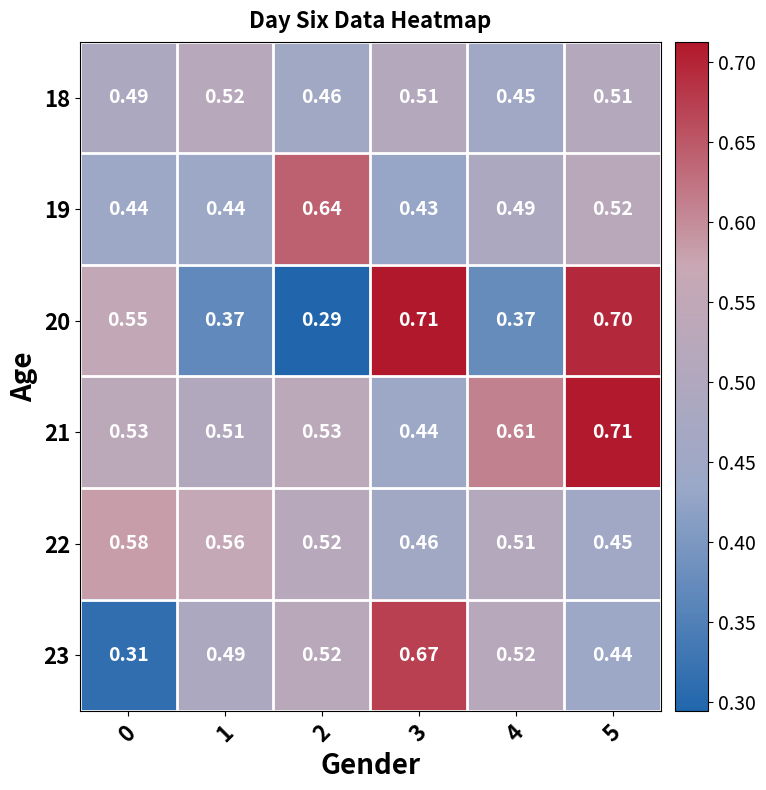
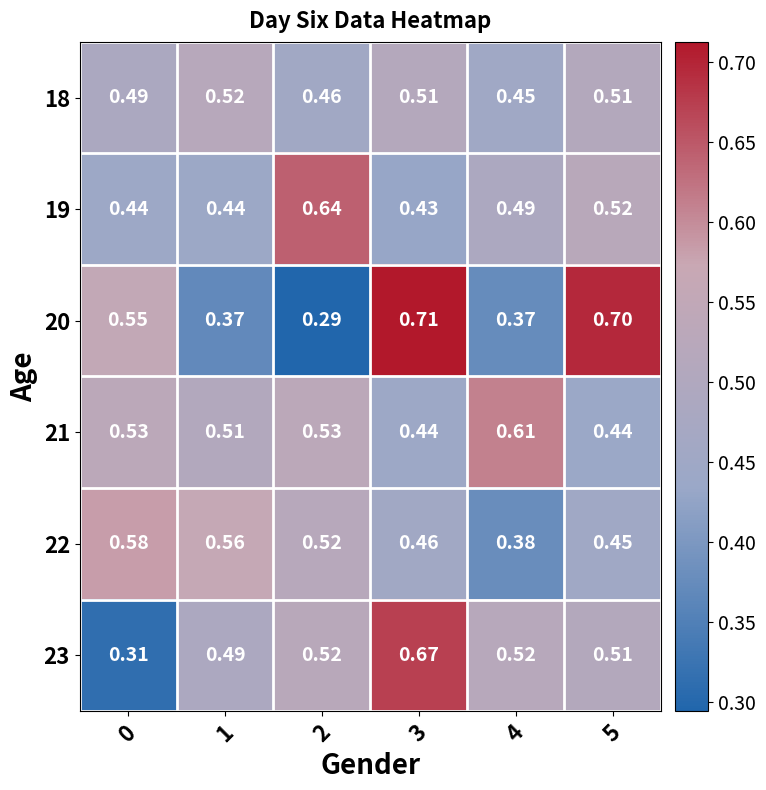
21, 5: 0.71 -> 0.44
22, 4: 0.51 -> 0.38
23, 5: 0.44 -> 0.51
